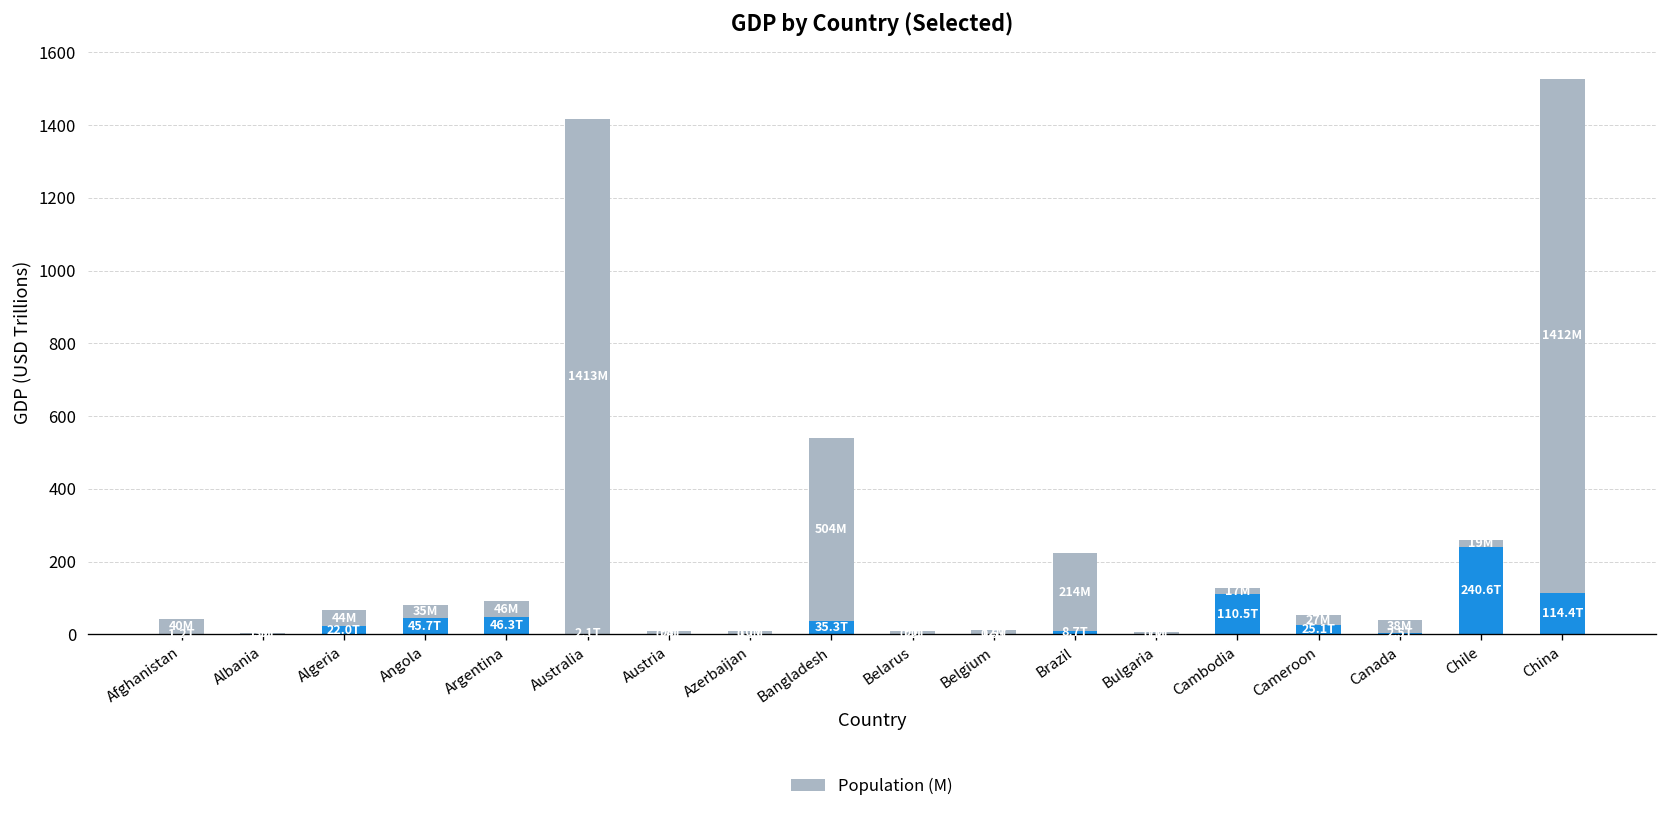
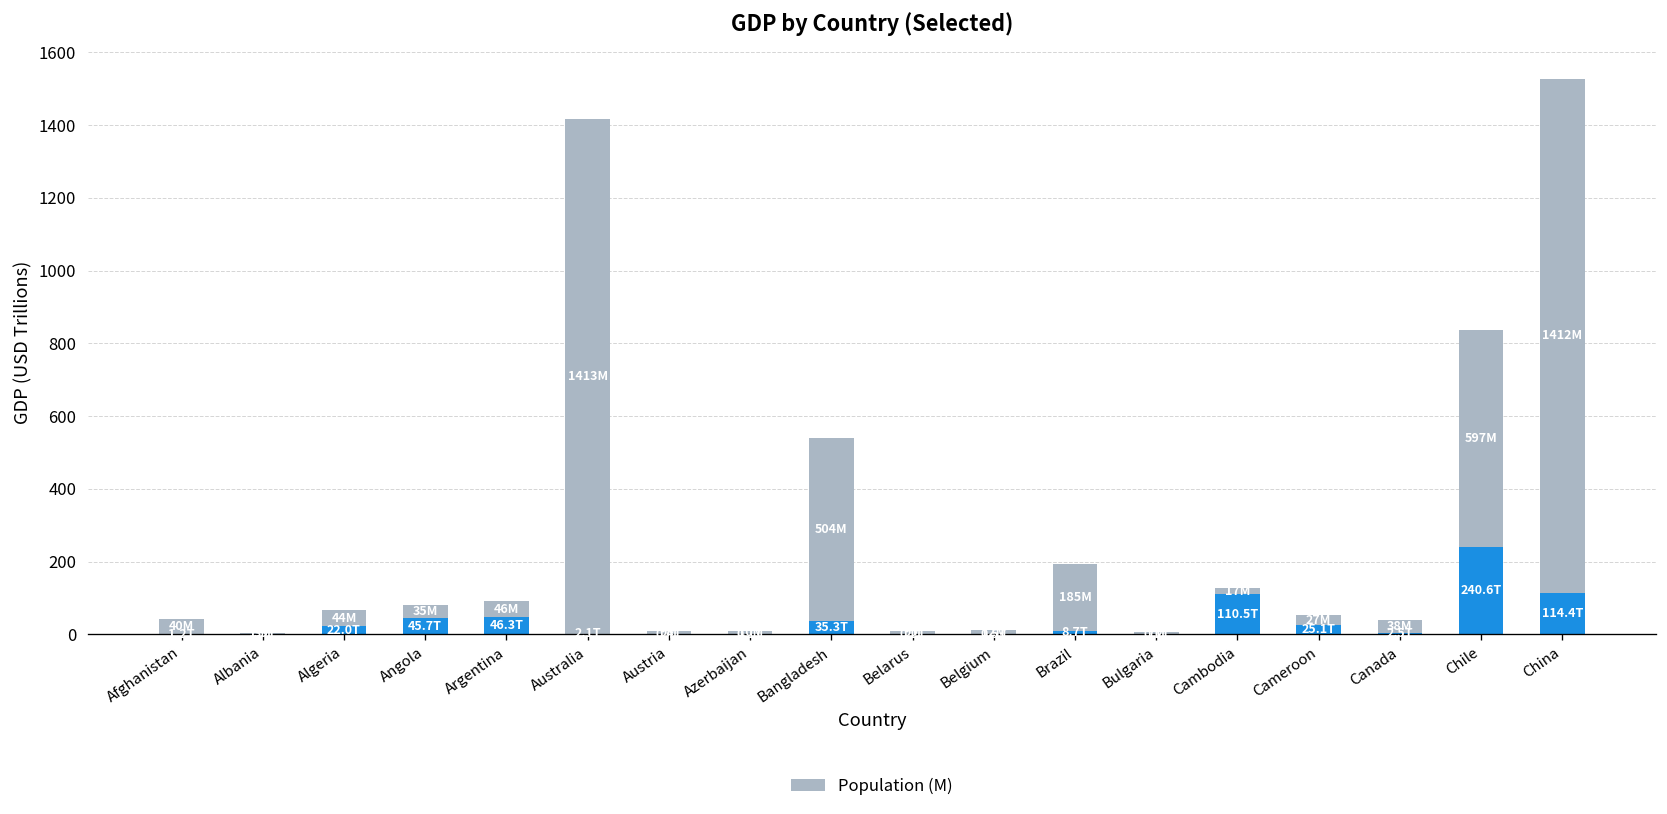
Population (M), Brazil: 214M -> 185M
Population (M), Chile: 19M -> 597M
